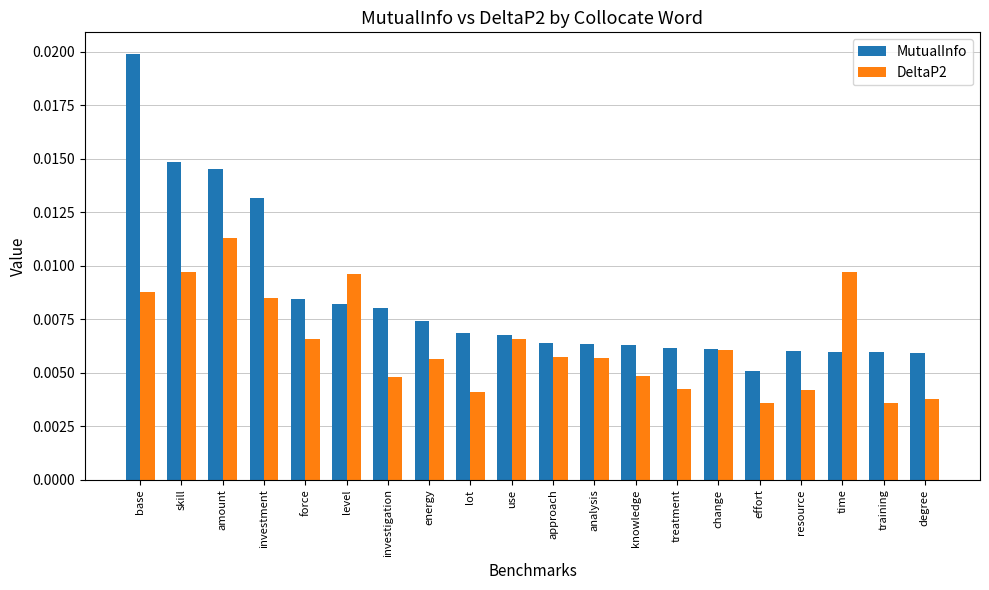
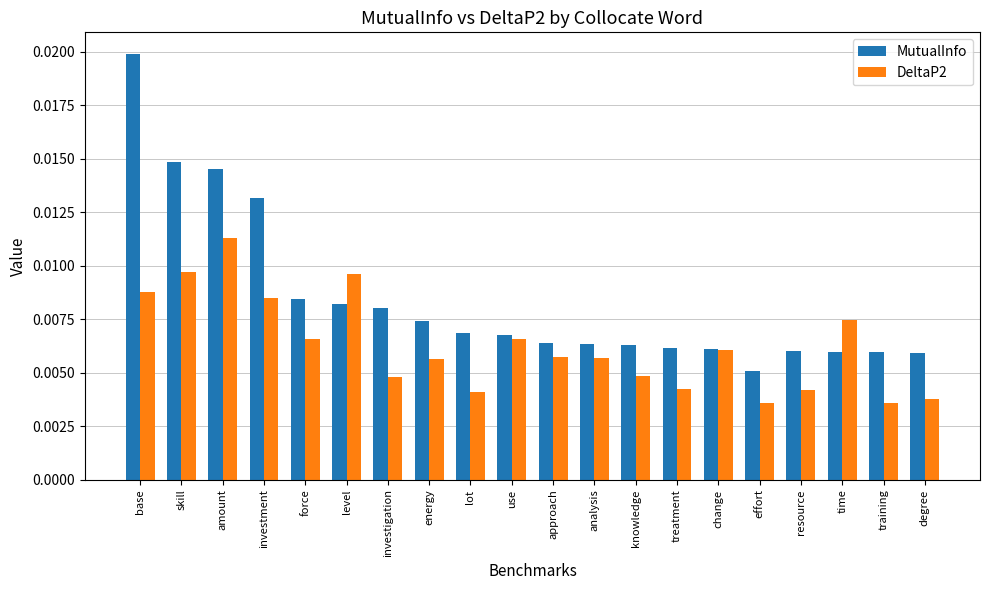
DeltaP2, time: 0.0097 -> 0.0075
